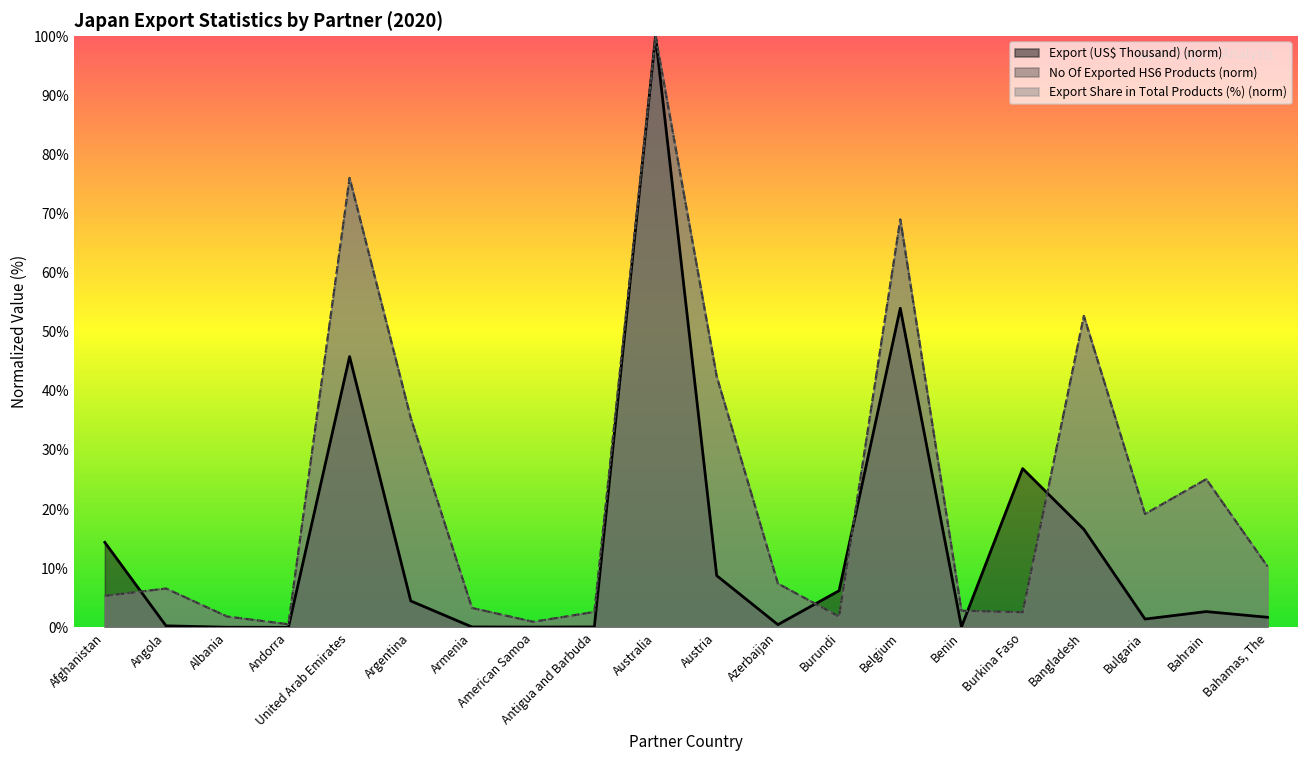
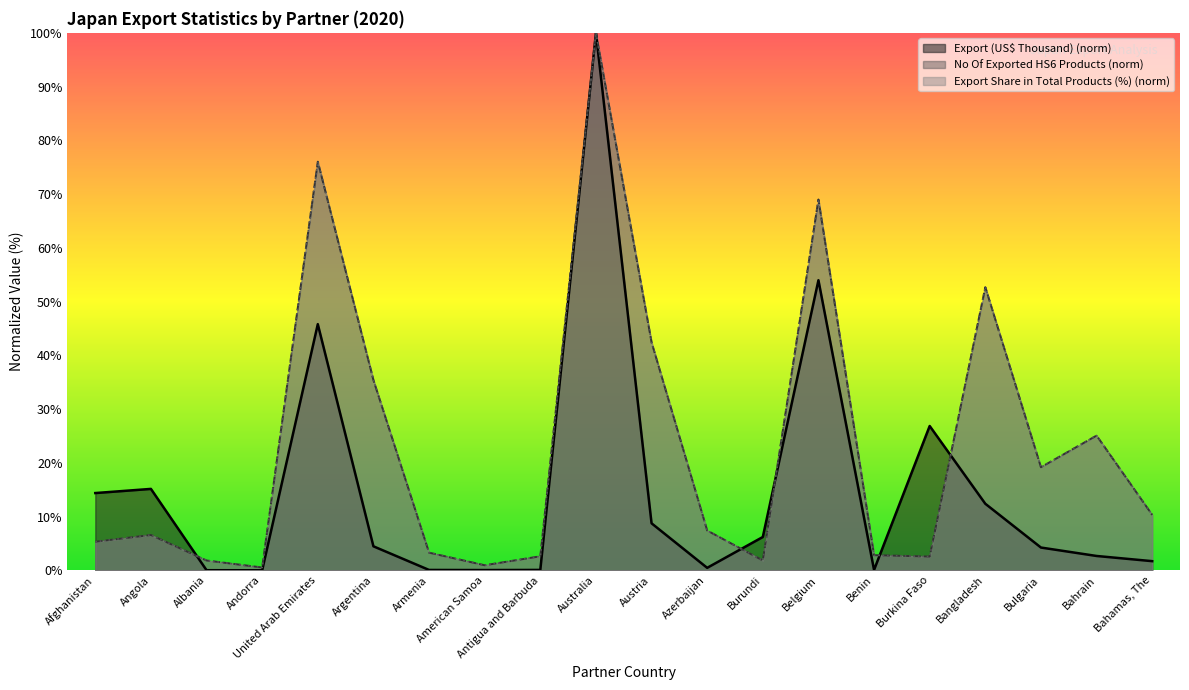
Export (US$ Thousand) (norm), Angola: 0% -> 15%
Export (US$ Thousand) (norm), Bangladesh: 17% -> 12%
Export (US$ Thousand) (norm), Bulgaria: 1% -> 4%
